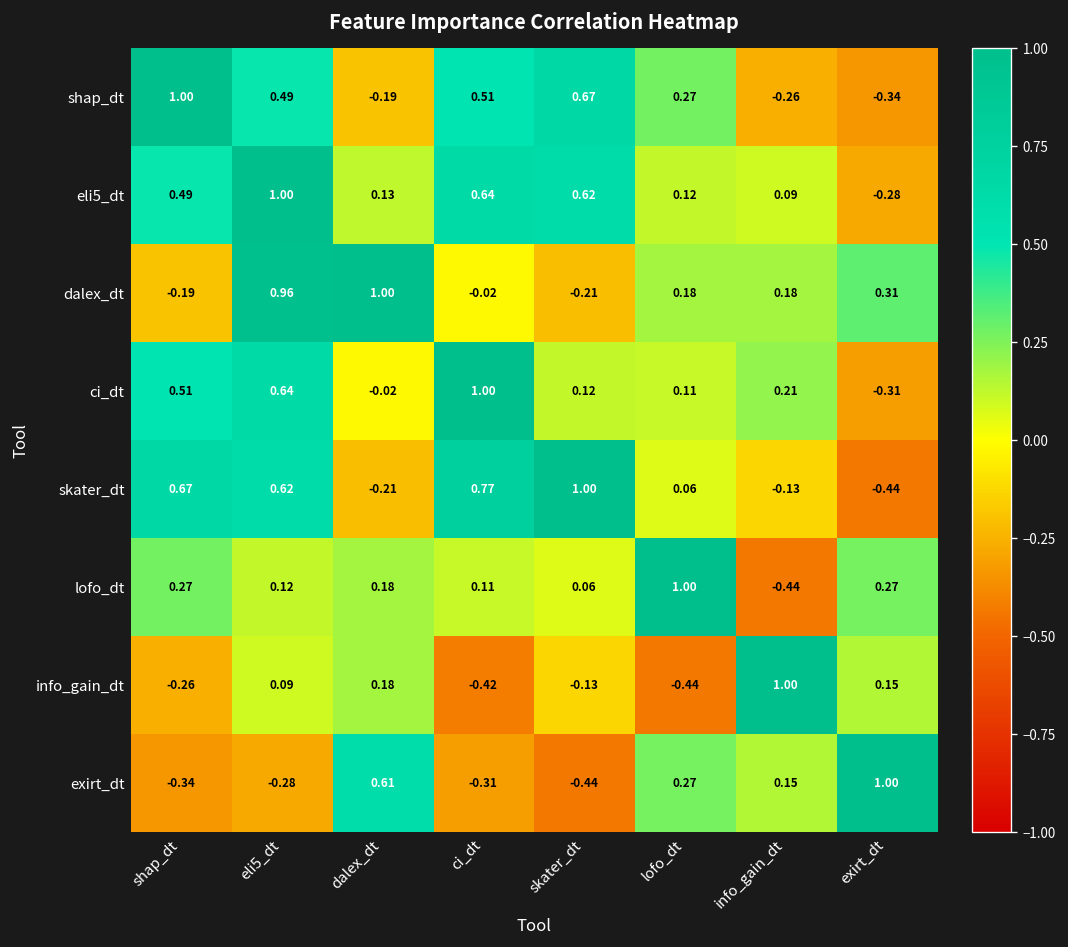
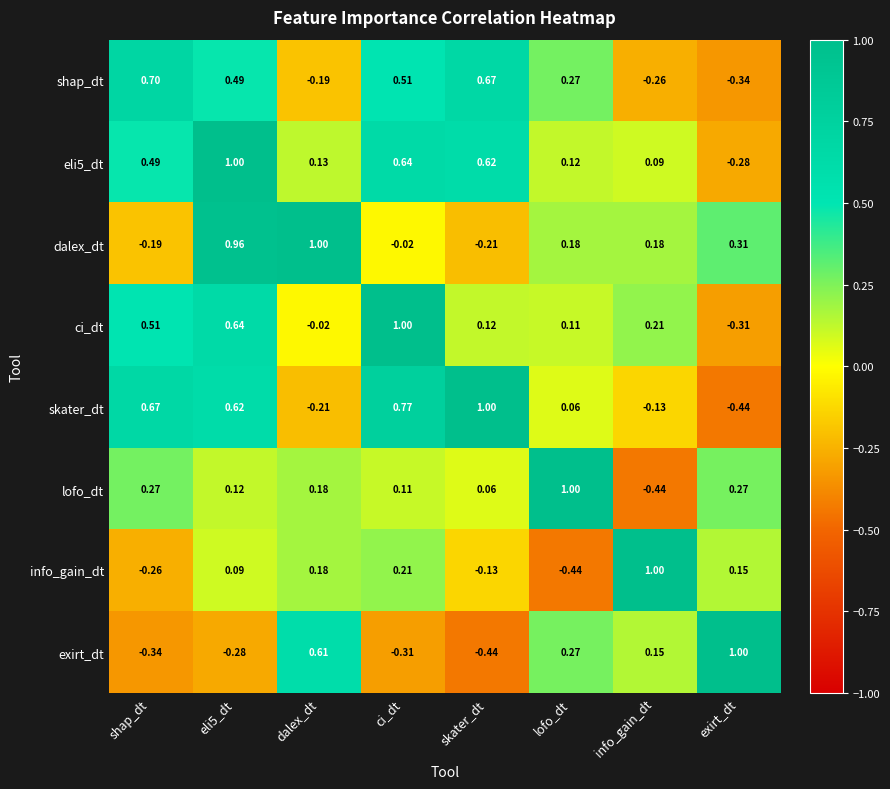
shap_dt, shap_dt: 1.00 -> 0.70
info_gain_dt, ci_dt: -0.42 -> 0.21
